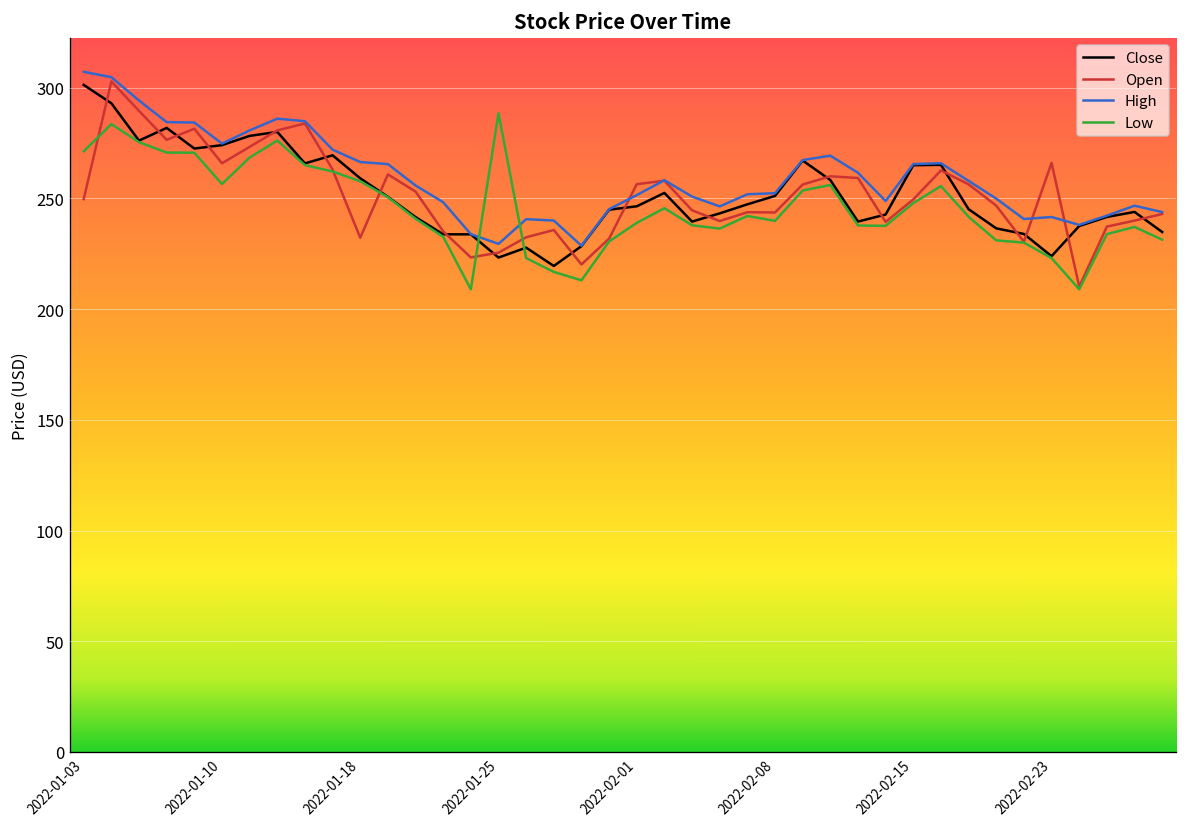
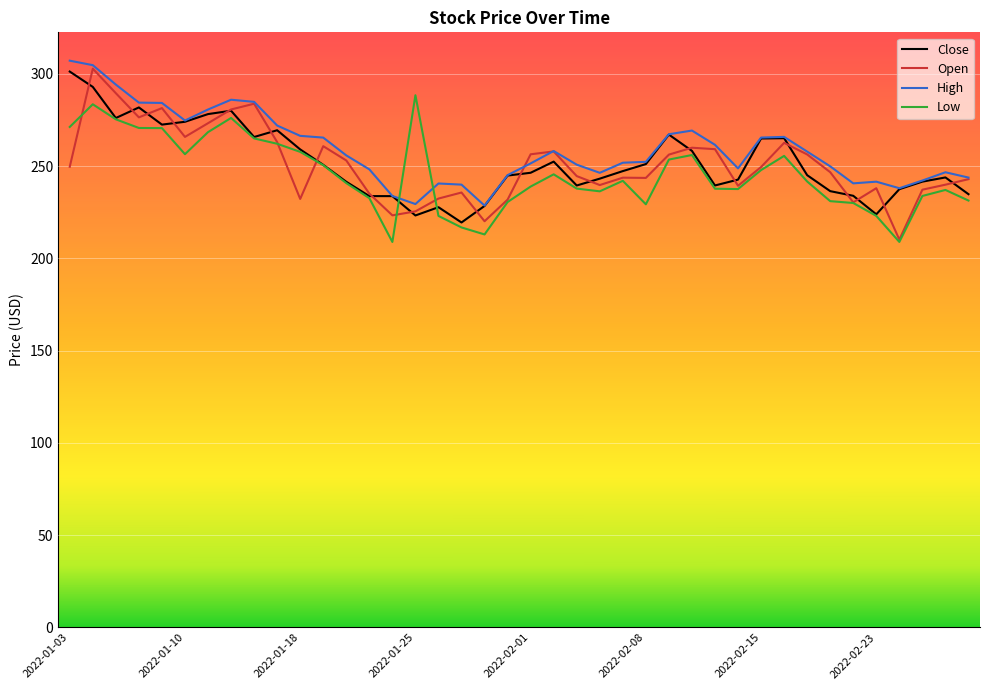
Low, 2022-02-08: 240 -> 229
Open, 2022-02-23: 266 -> 238
